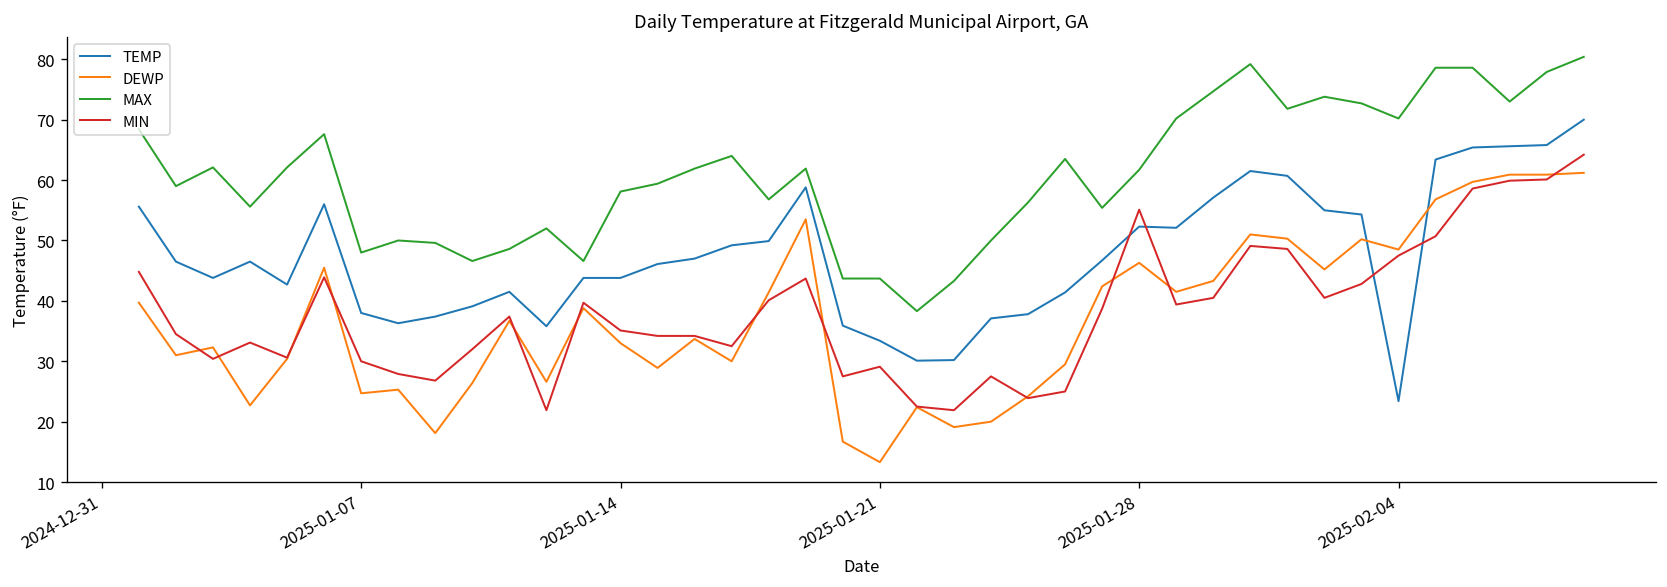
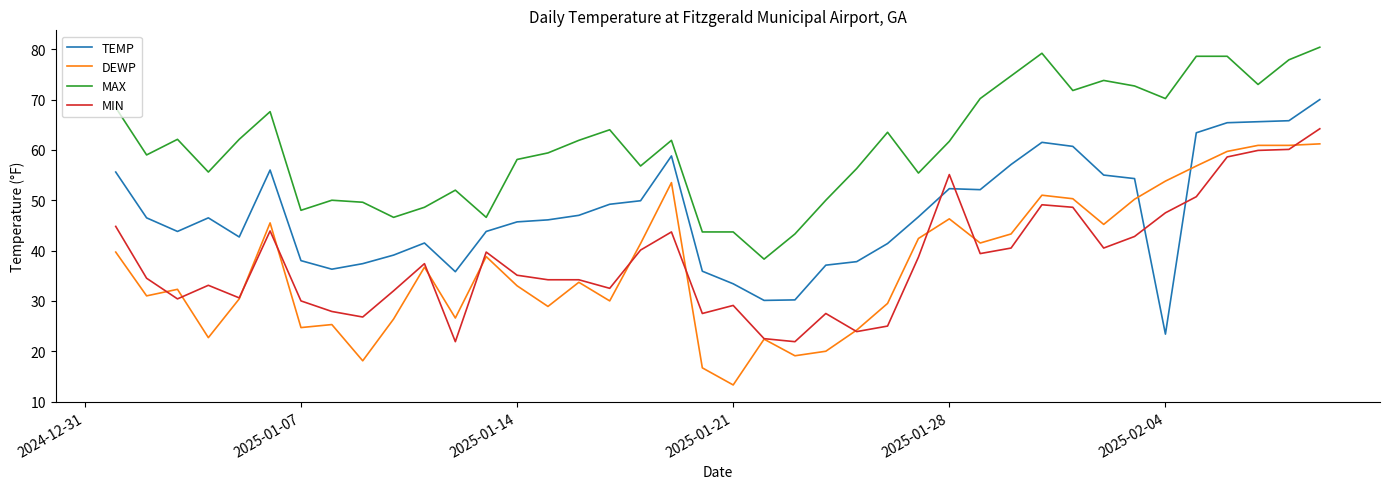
TEMP, 2025-01-14: 44 -> 46
DEWP, 2025-02-04: 49 -> 54
